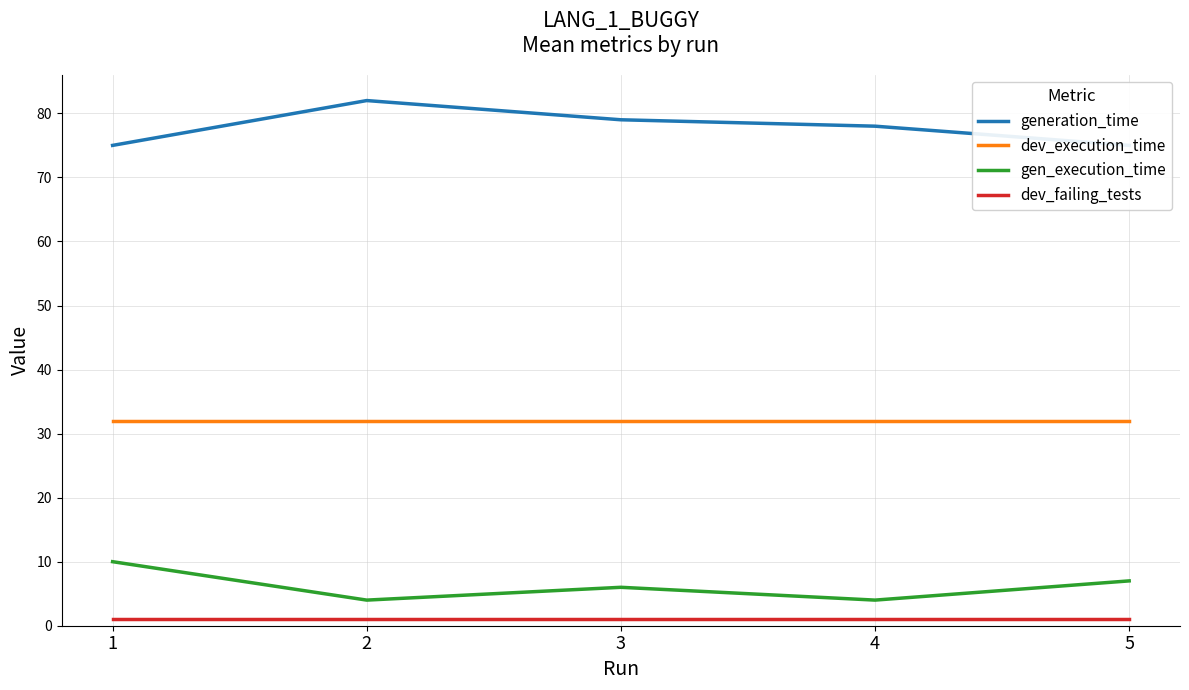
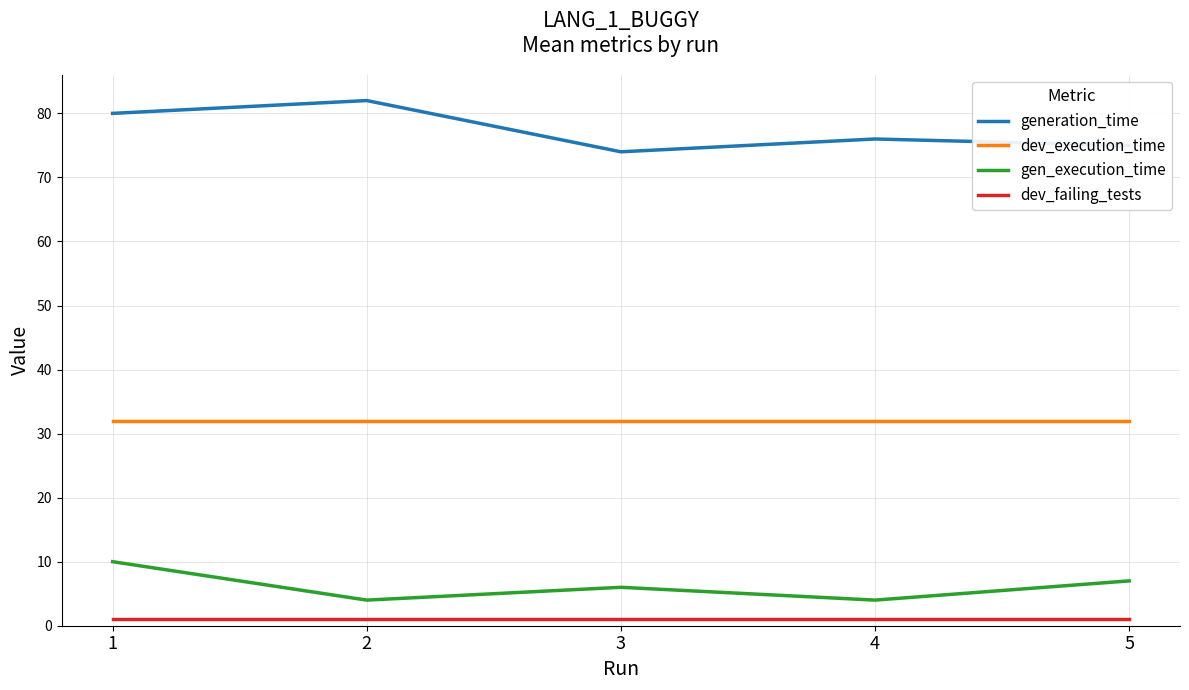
generation_time, 1: 75 -> 80
generation_time, 3: 79 -> 74
generation_time, 4: 78 -> 76
